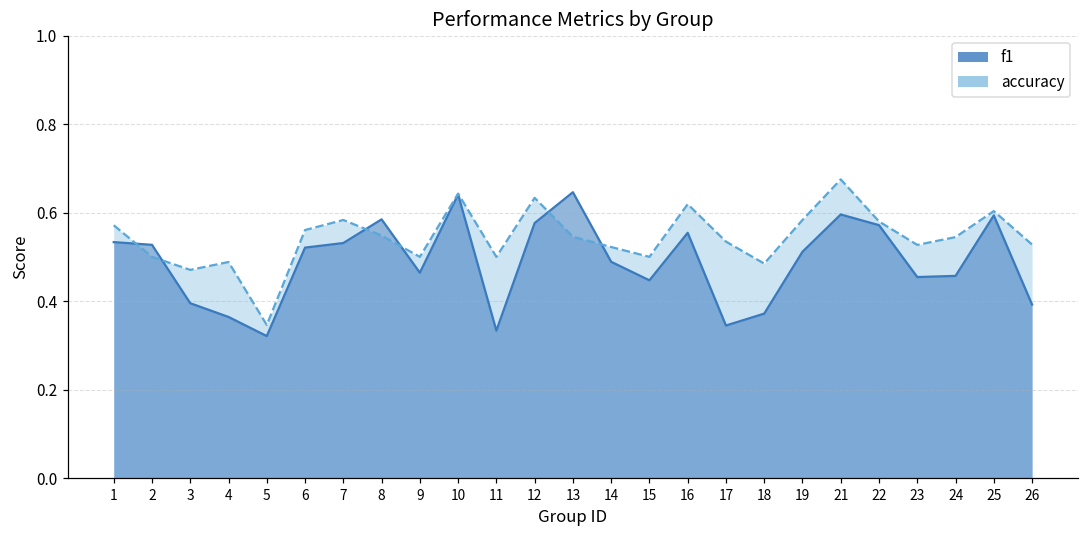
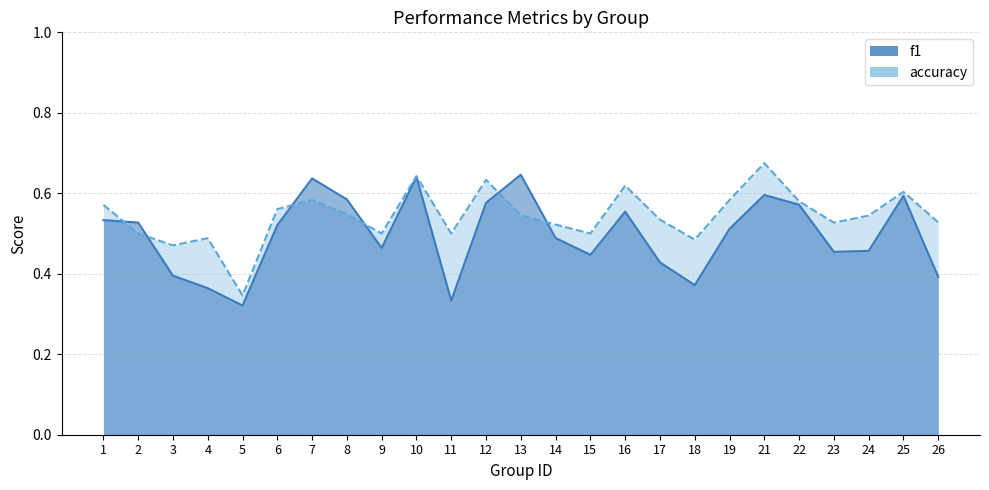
f1, 7: 0.53 -> 0.64
f1, 17: 0.34 -> 0.43
